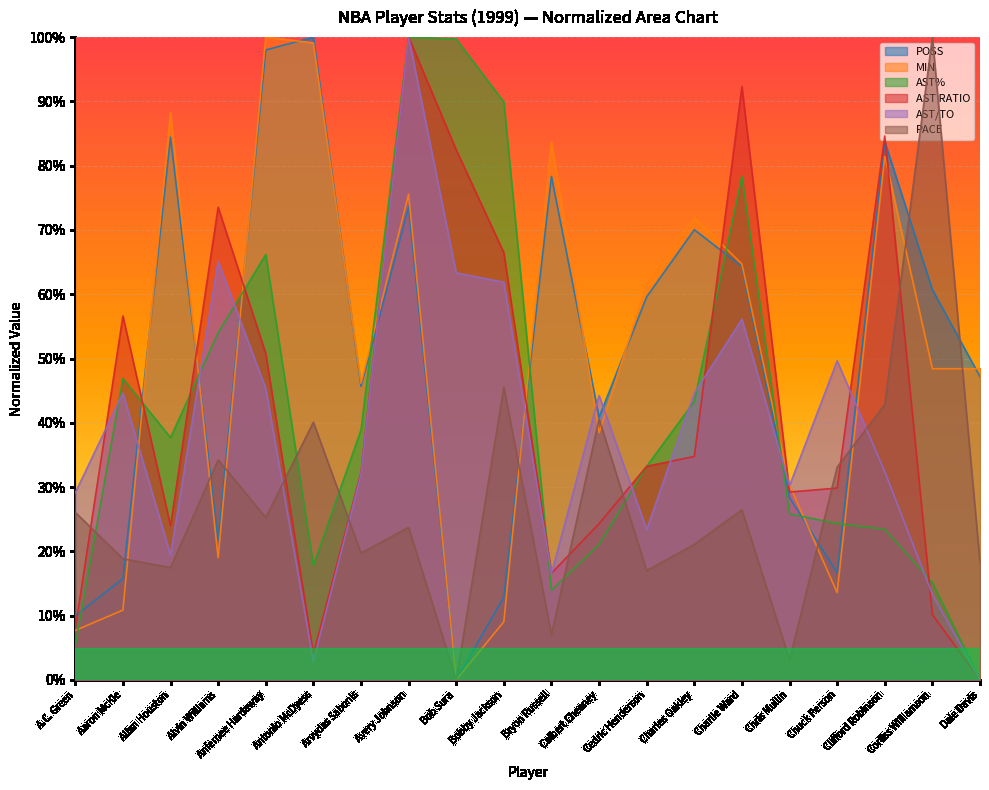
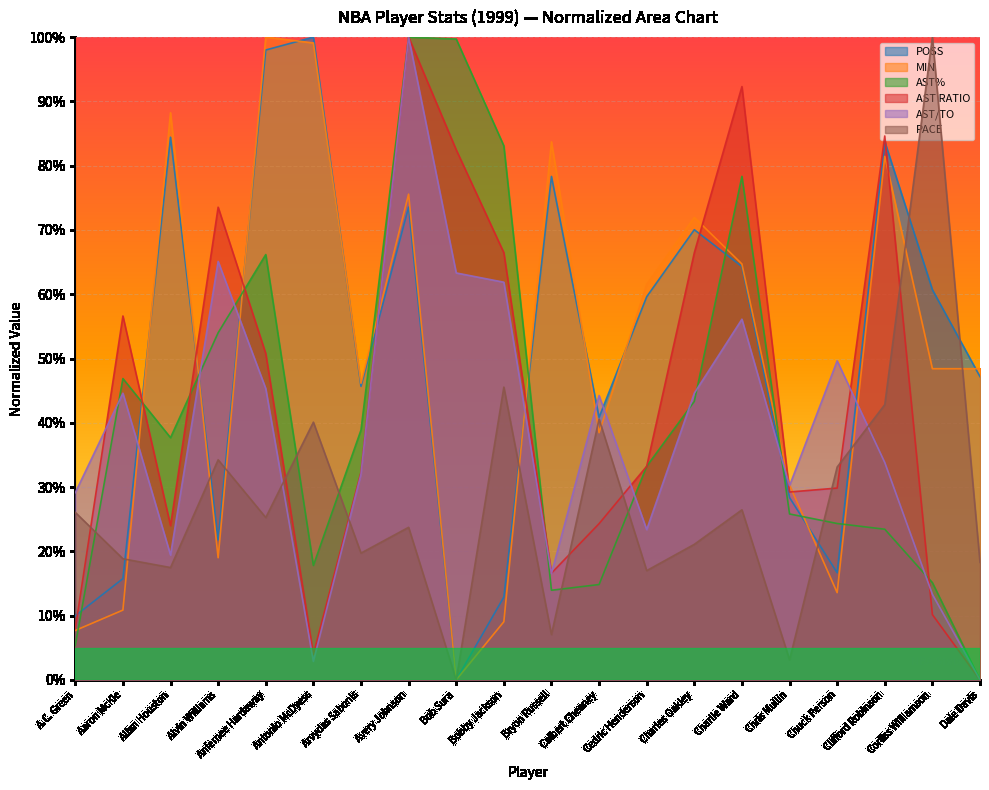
AST%, Bobby Jackson: 90% -> 83%
AST%, Calbert Cheaney: 21% -> 15%
AST RATIO, Charles Oakley: 35% -> 66%
AST/TO, Clifford Robinson: 32% -> 34%
